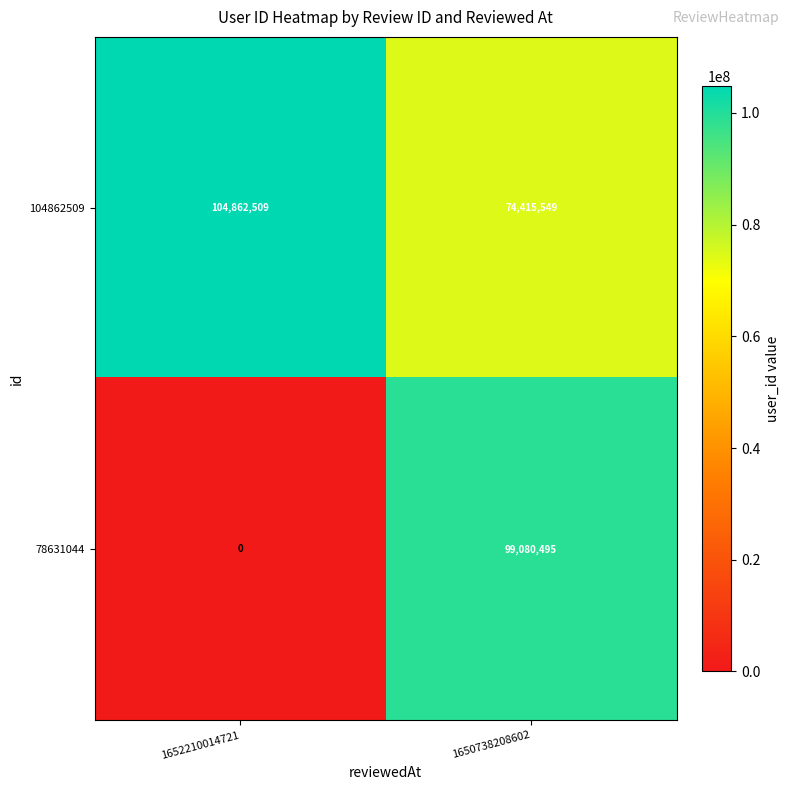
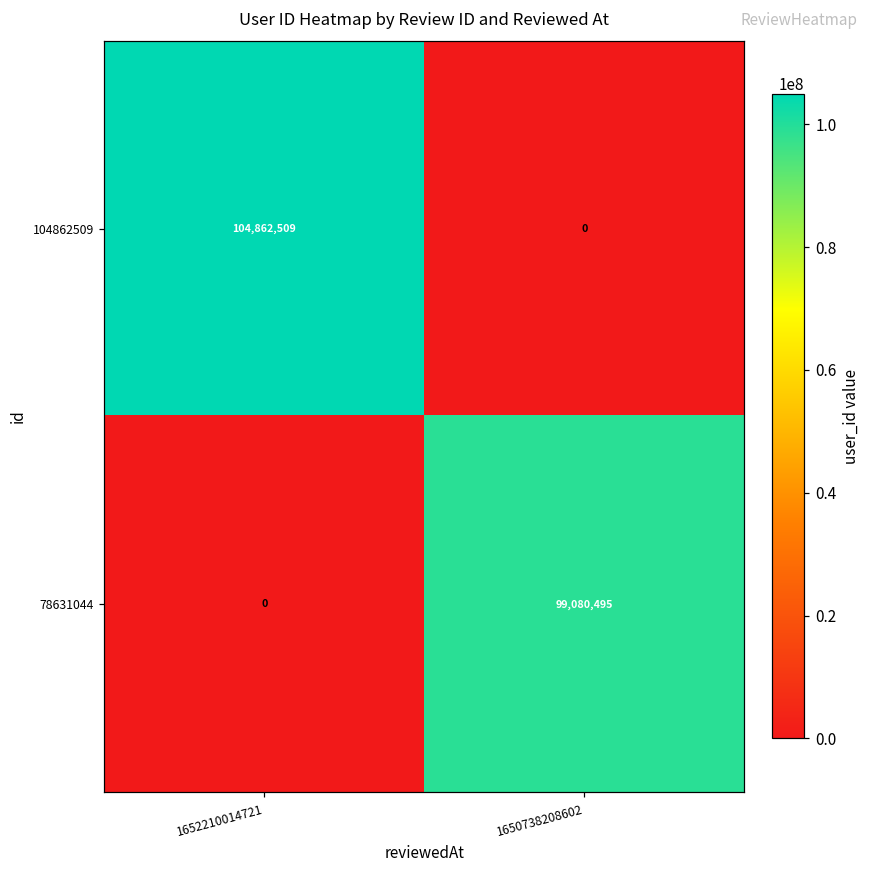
104862509, 1650738208602: 74,415,549 -> 0
